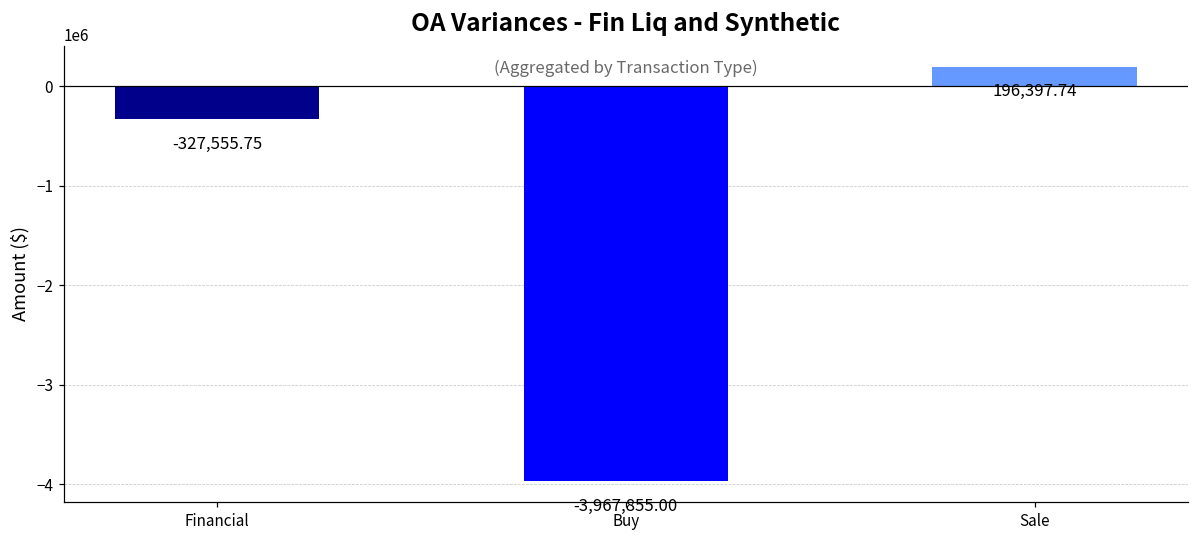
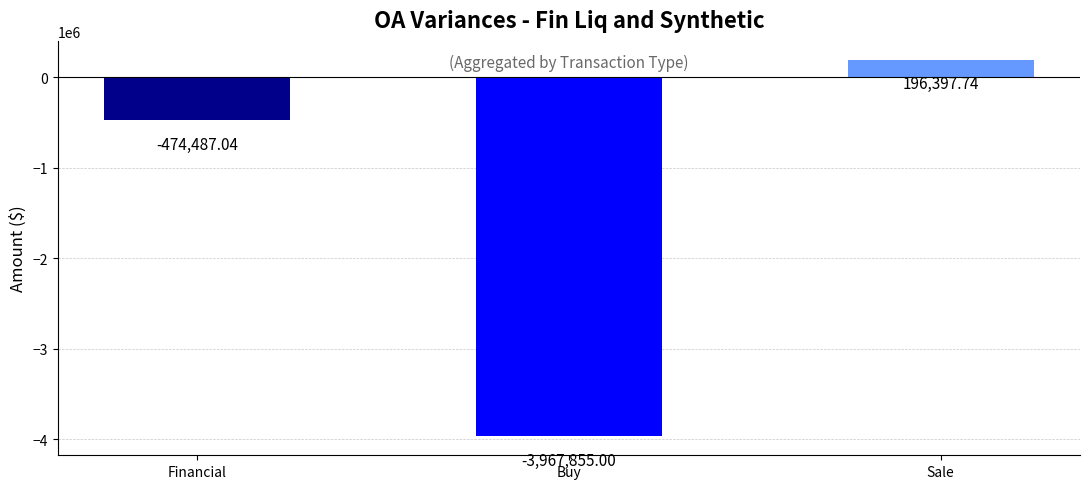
Financial: -327,555.75 -> -474,487.04
